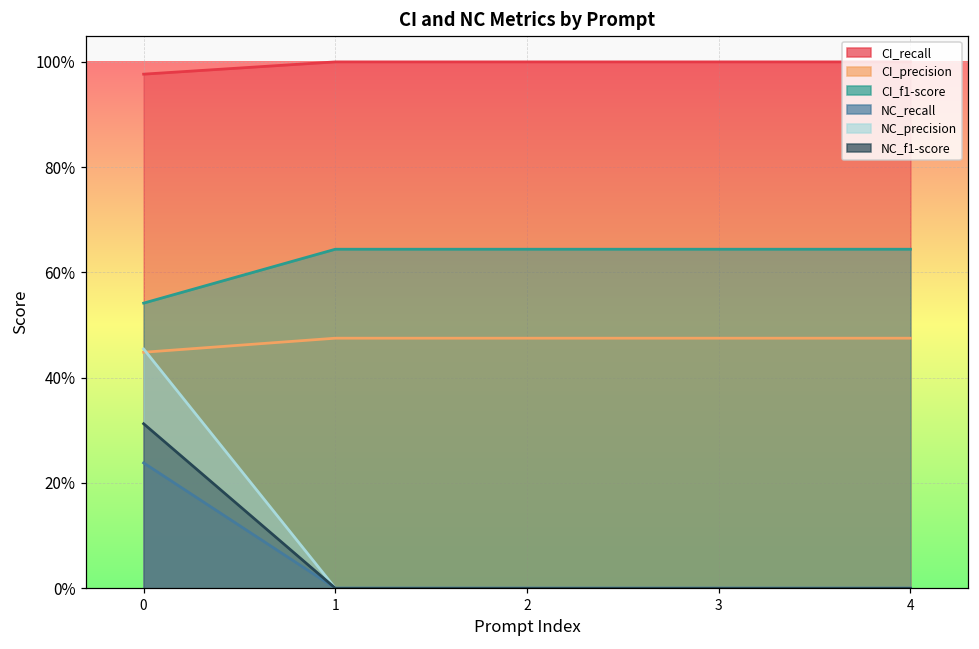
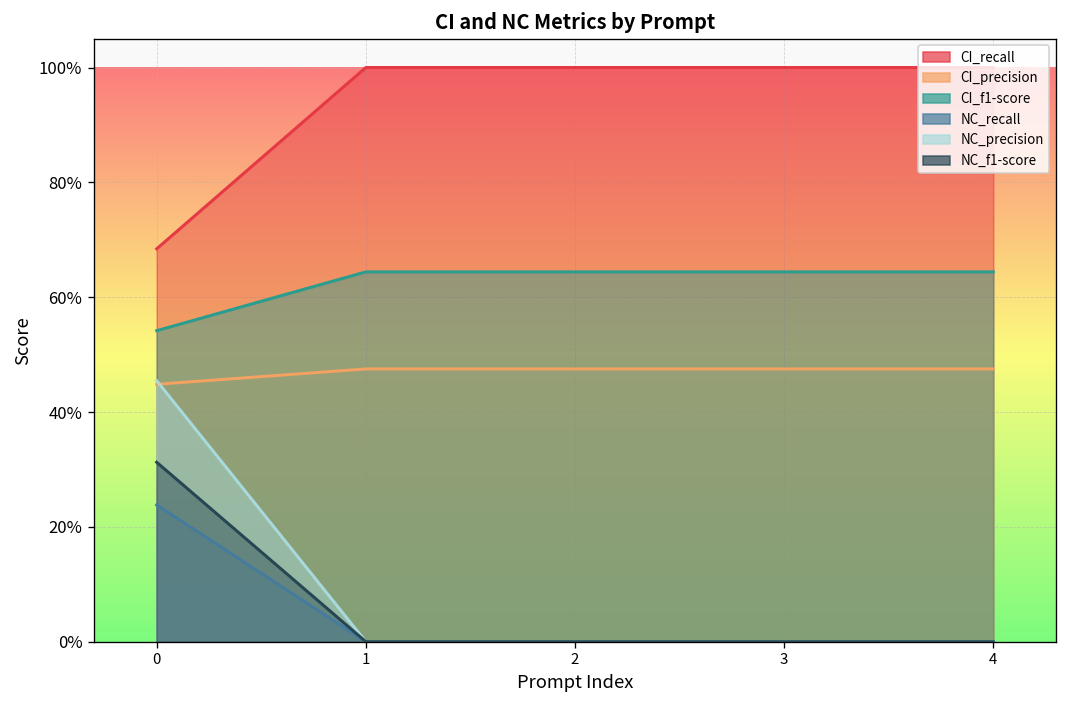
CI_recall, 0: 98% -> 68%
